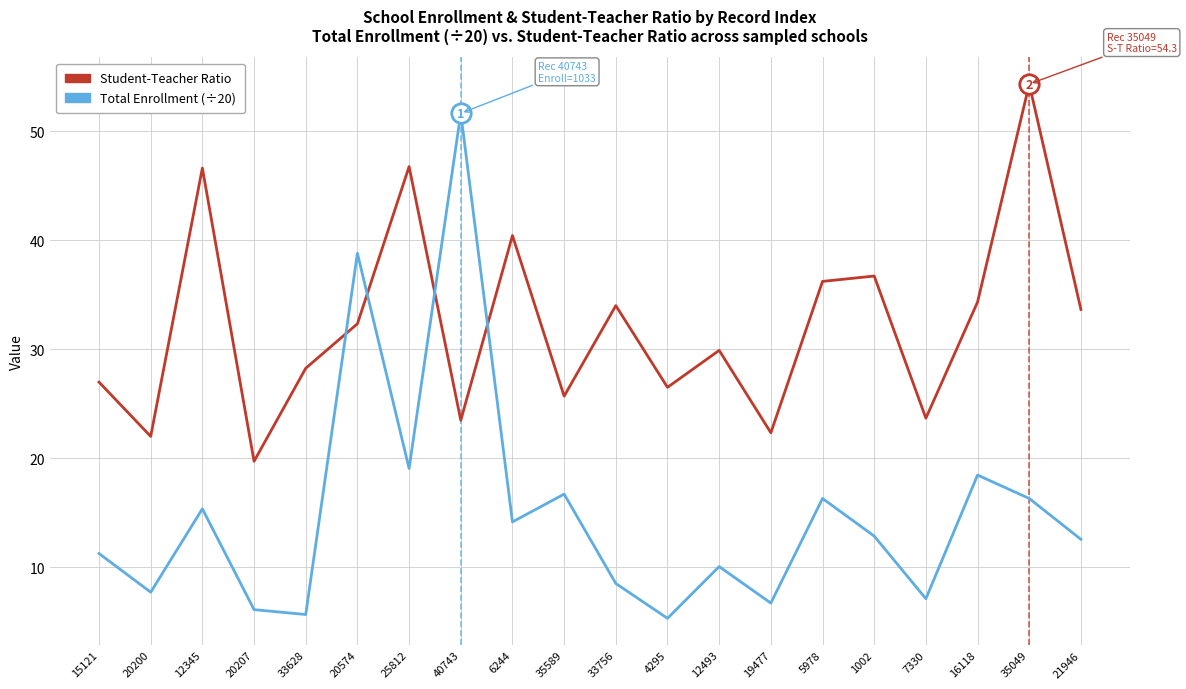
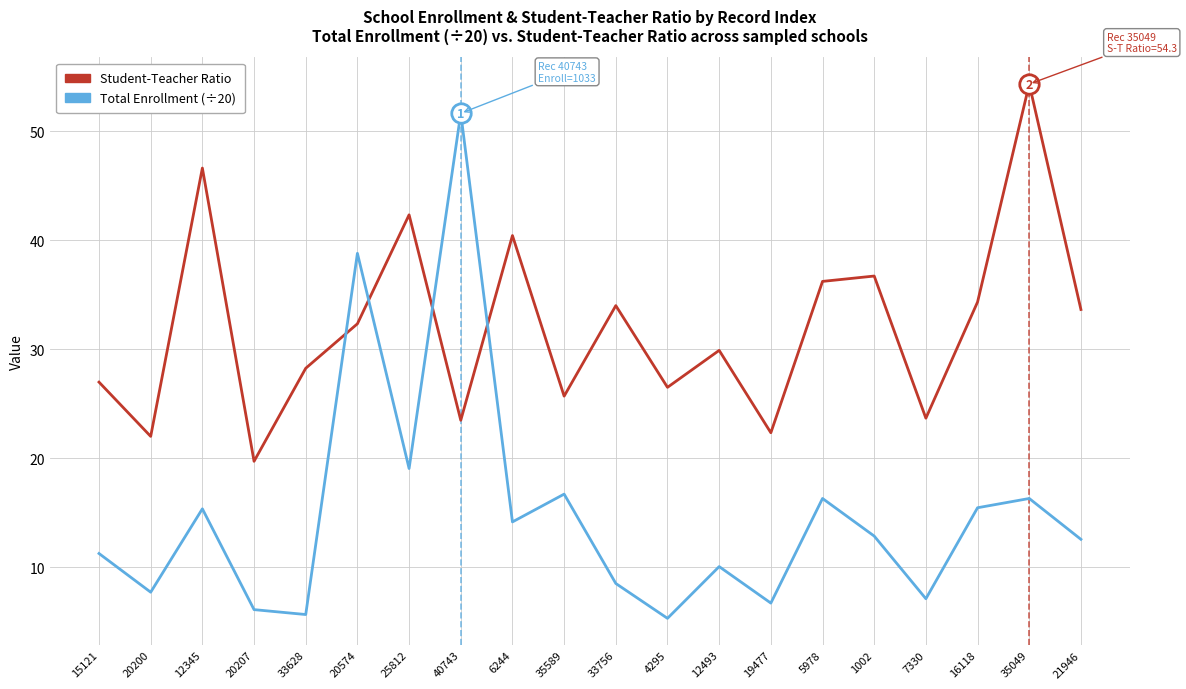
Student-Teacher Ratio, 25812: 46.8 -> 42.3
Total Enrollment (÷20), 16118: 18.5 -> 15.5
